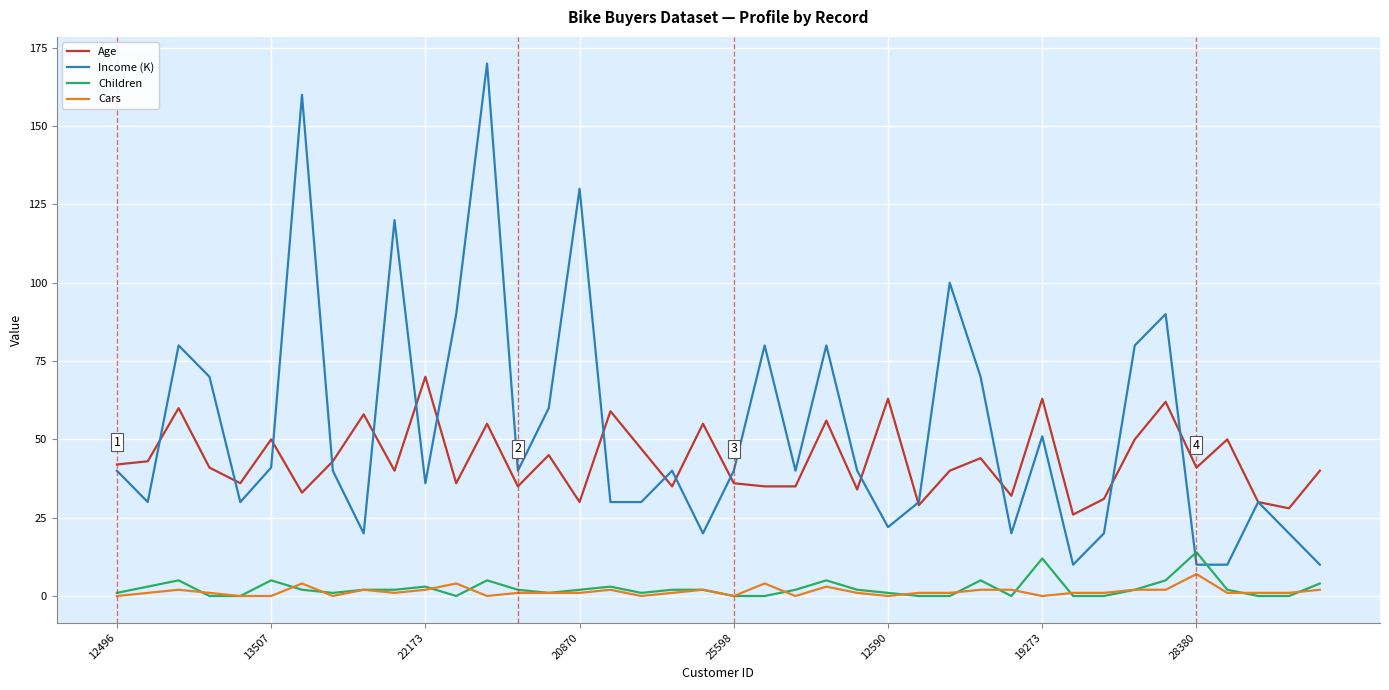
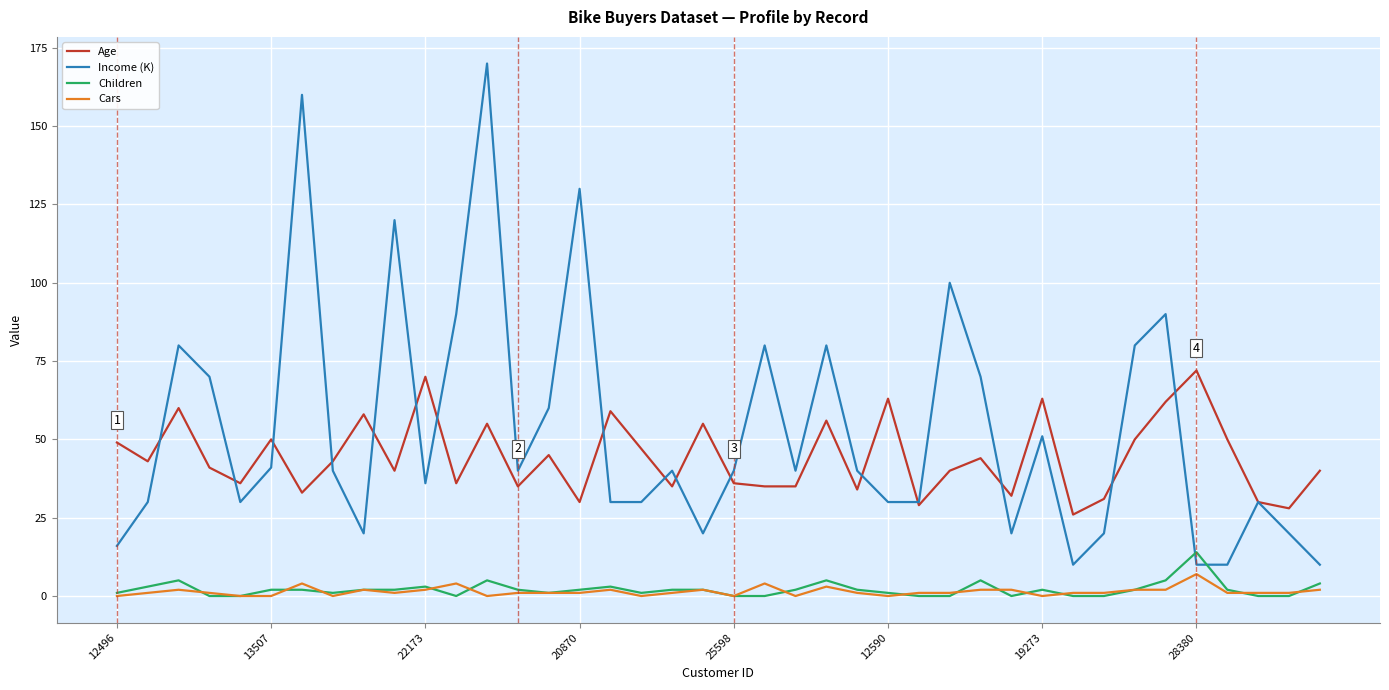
Age, 12496: 42 -> 49
Income (K), 12496: 40 -> 16
Children, 13507: 5 -> 2
Income (K), 12590: 22 -> 30
Children, 19273: 12 -> 2
Age, 28380: 41 -> 72
